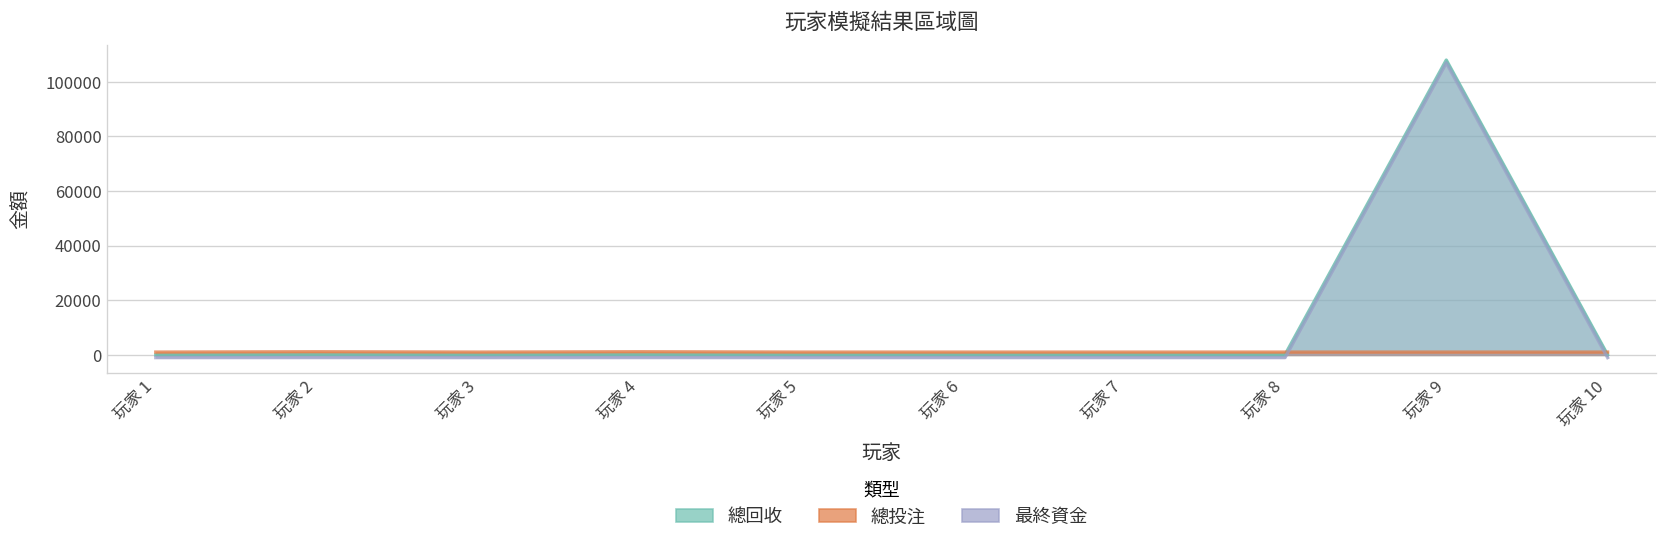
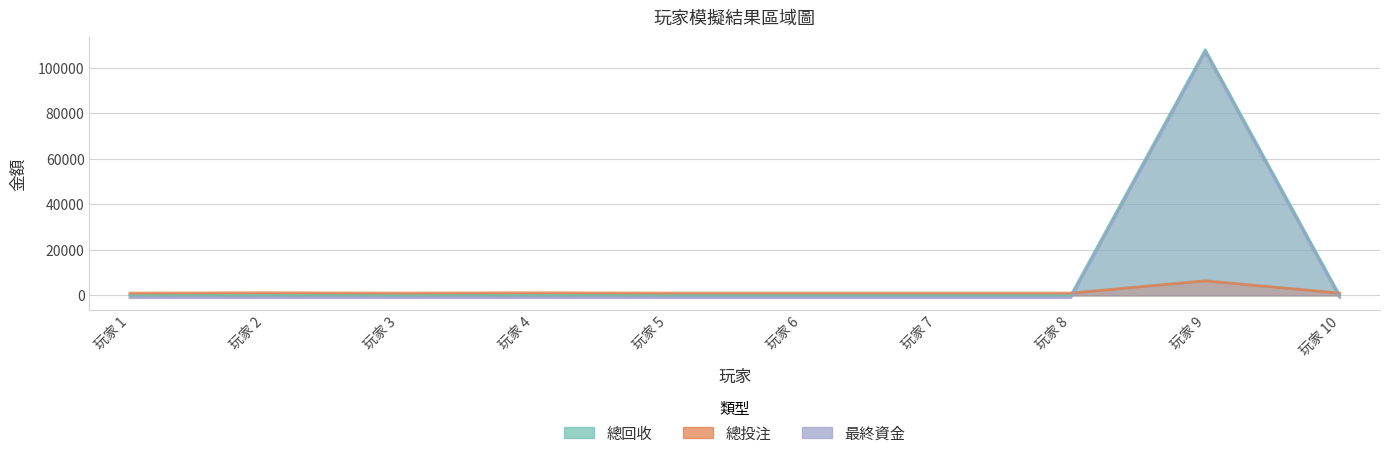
總投注, 玩家 9: 1000 -> 6000
